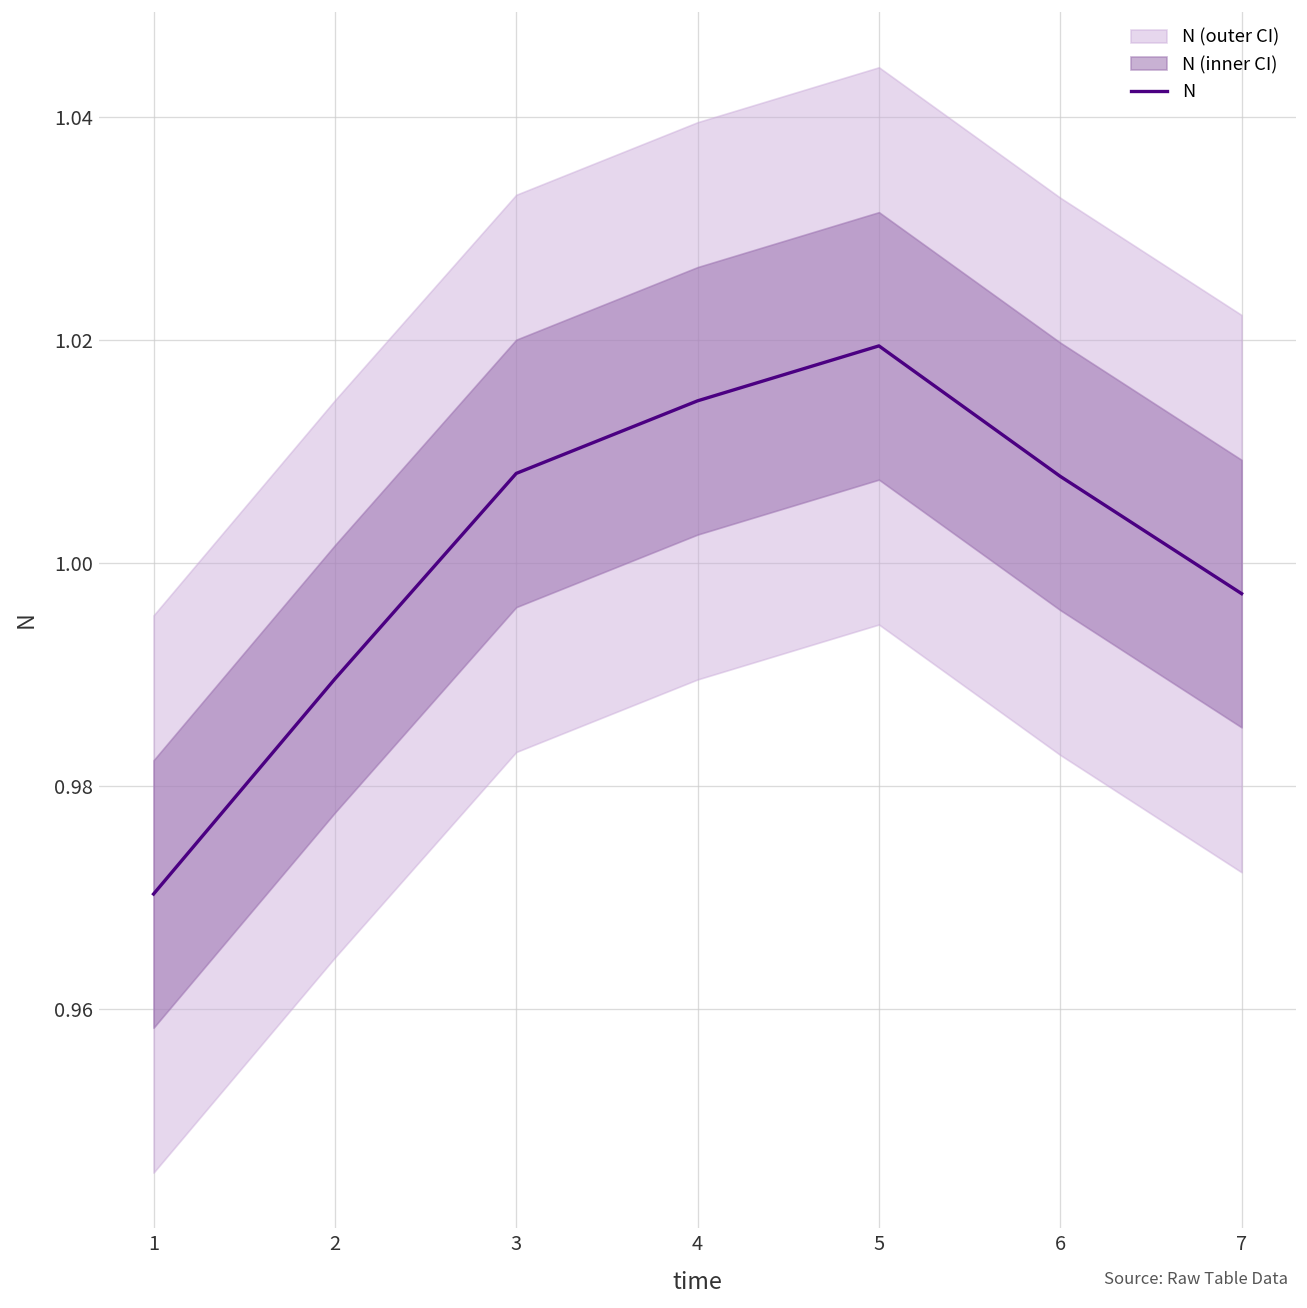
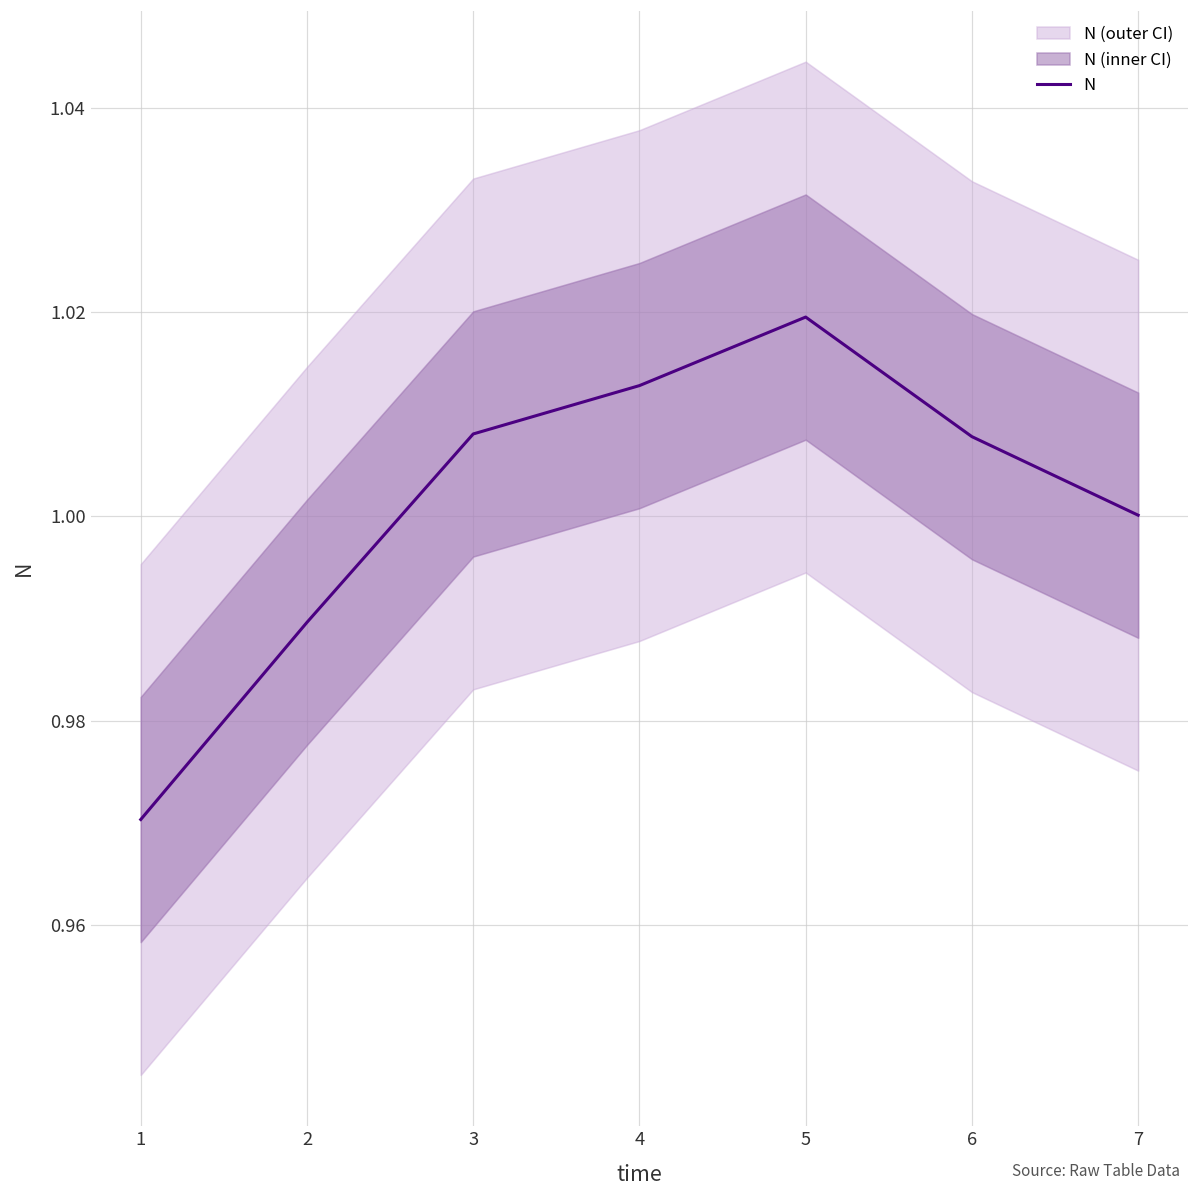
N, 4: 1.015 -> 1.013
N, 7: 0.997 -> 1.000
